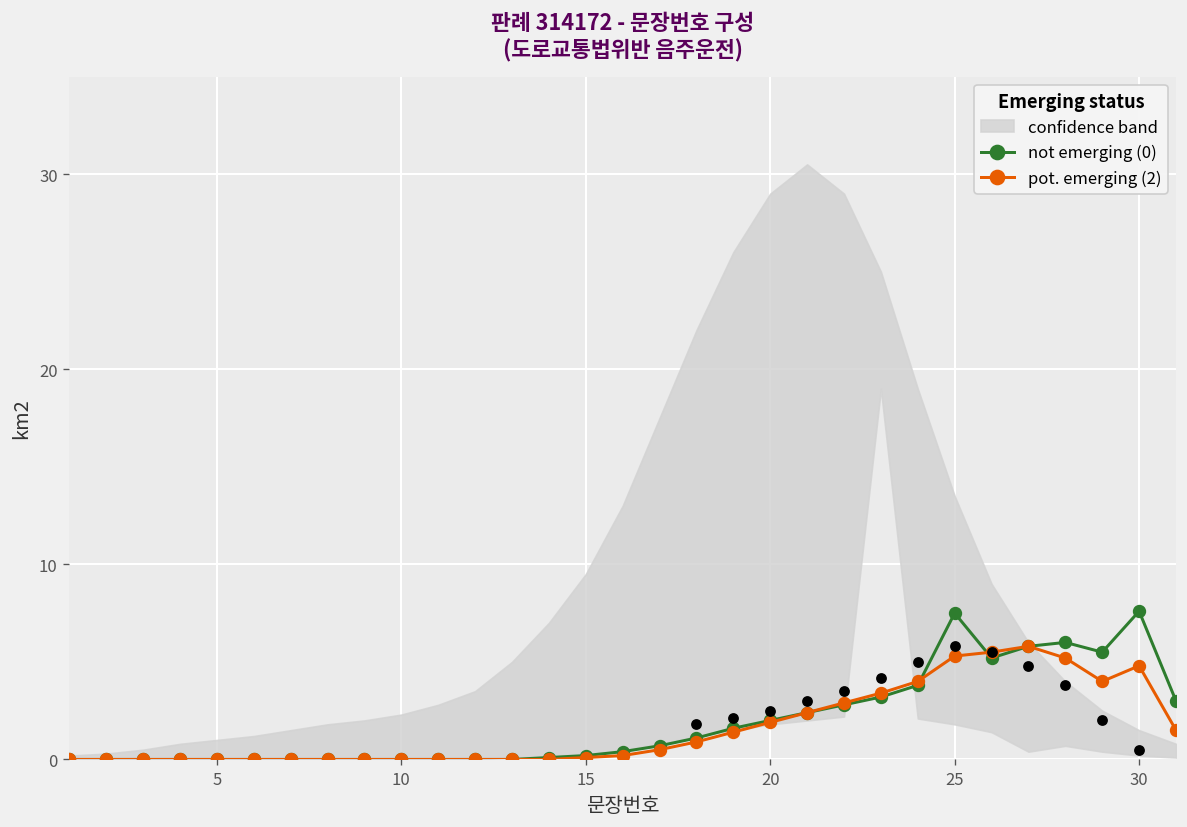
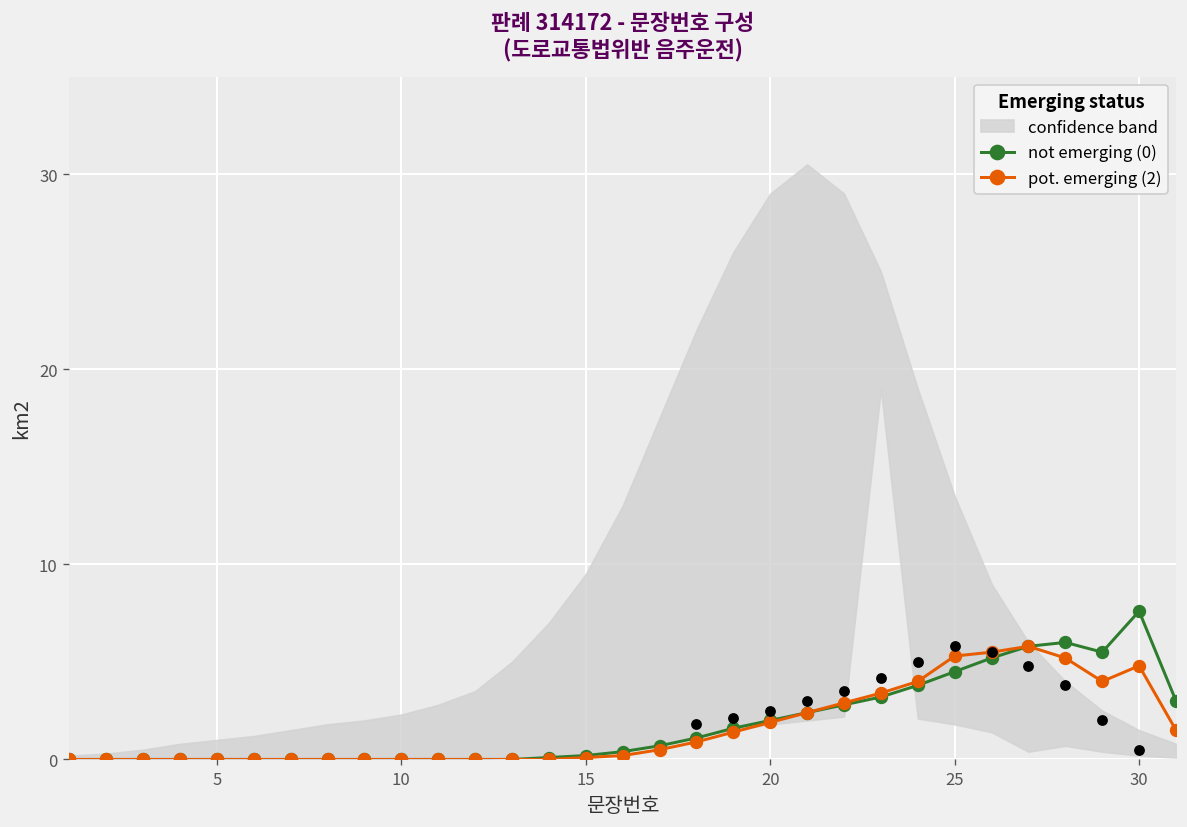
not emerging (0), 25: 7.5 -> 4.5
